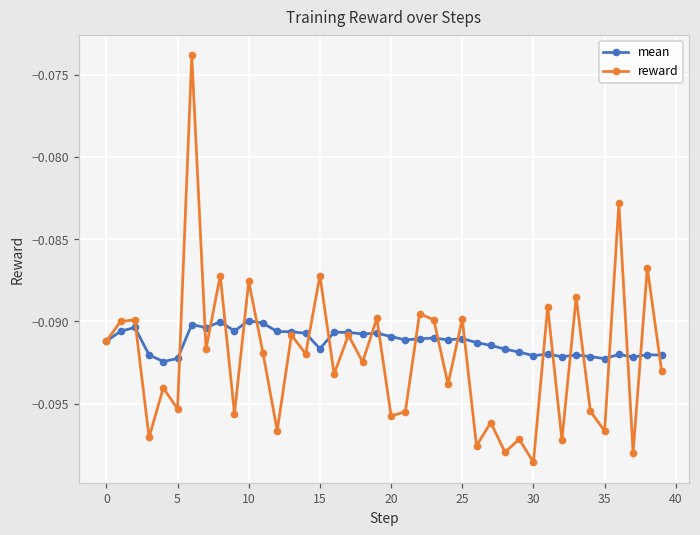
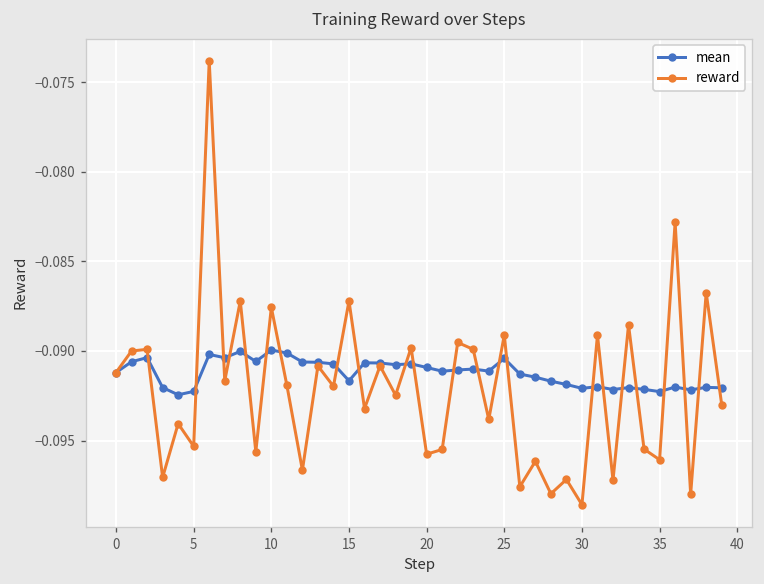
mean, 25: -0.0910 -> -0.0904
reward, 25: -0.0899 -> -0.0891
reward, 35: -0.0967 -> -0.0961
